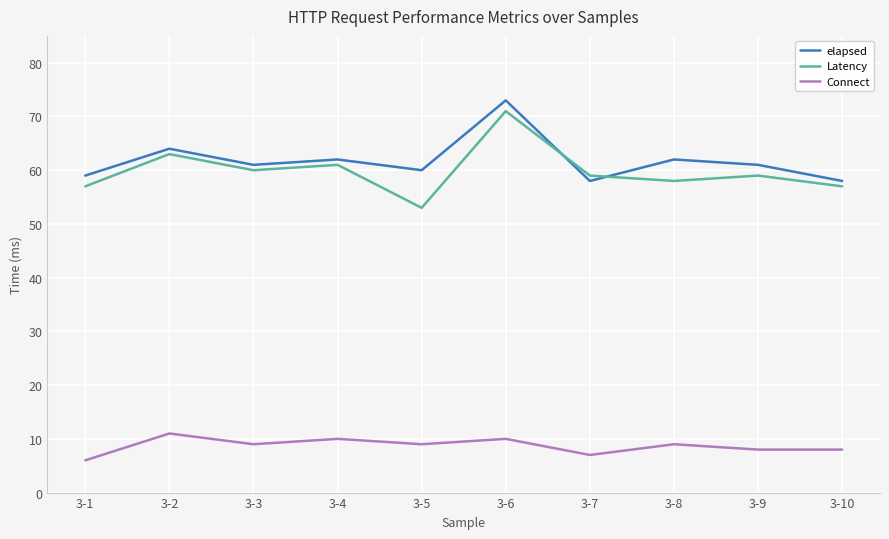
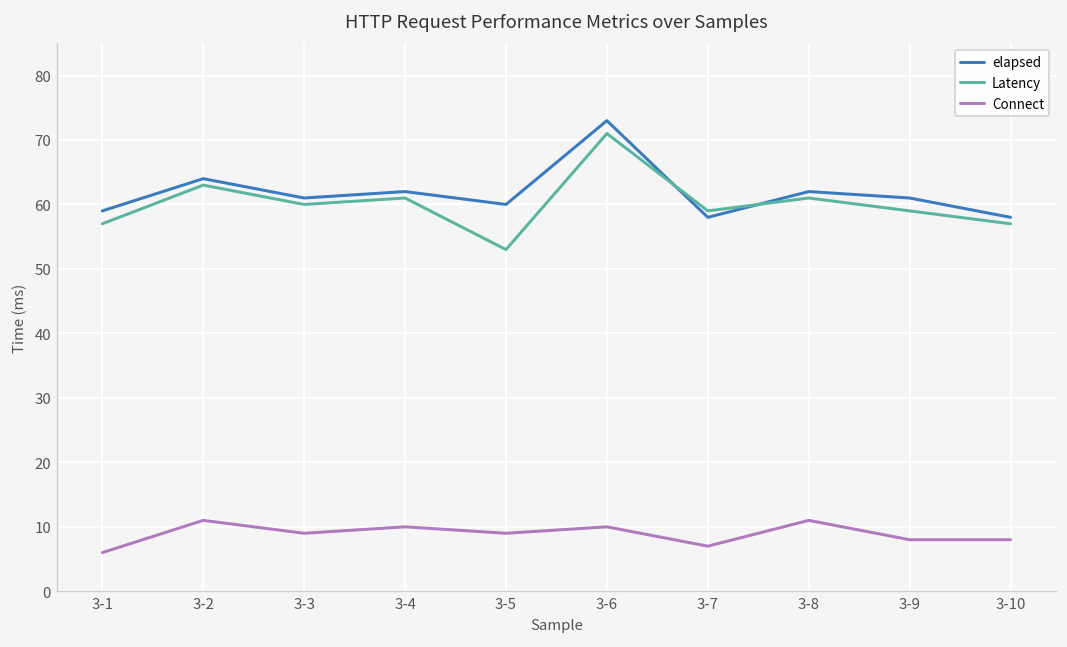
Latency, 3-8: 58 -> 61
Connect, 3-8: 9 -> 11
